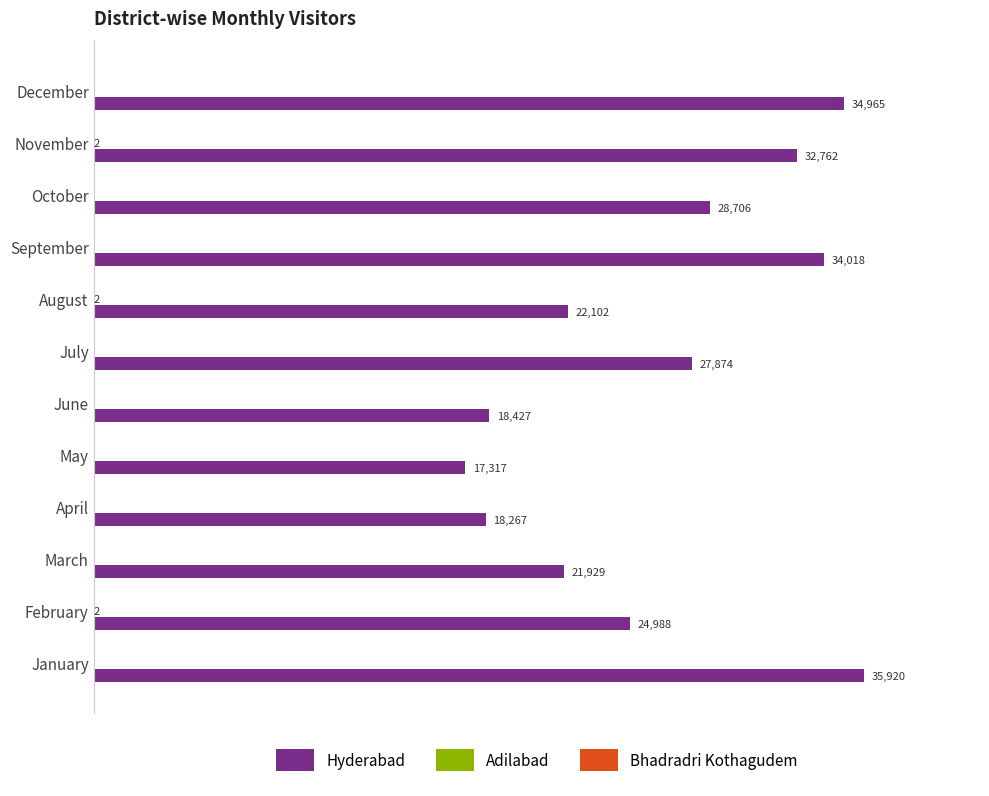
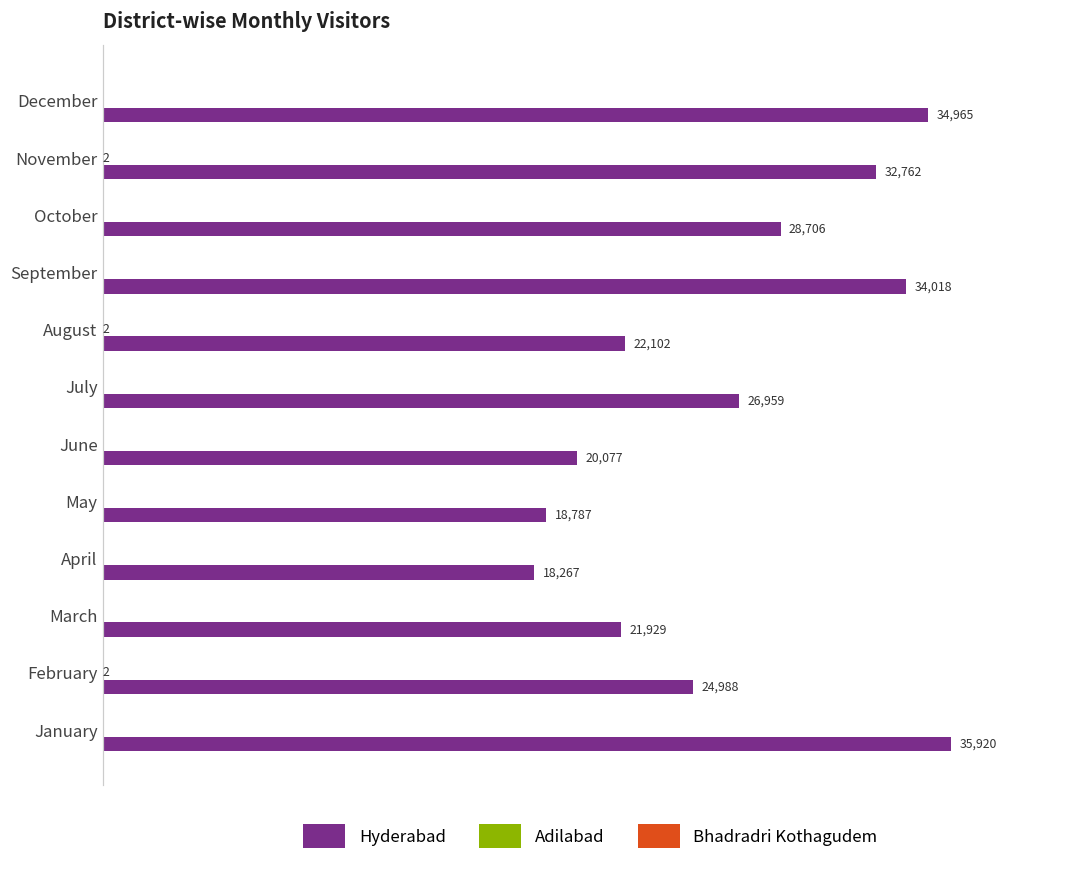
Hyderabad, July: 27,874 -> 26,959
Hyderabad, June: 18,427 -> 20,077
Hyderabad, May: 17,317 -> 18,787
